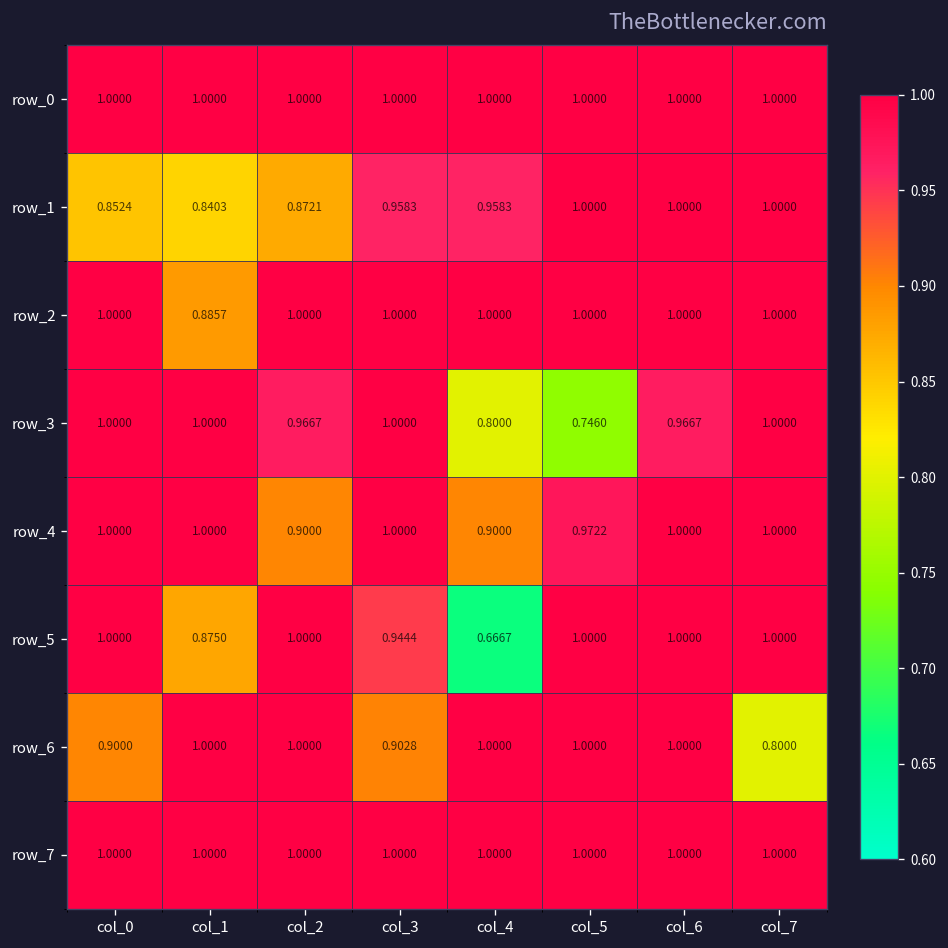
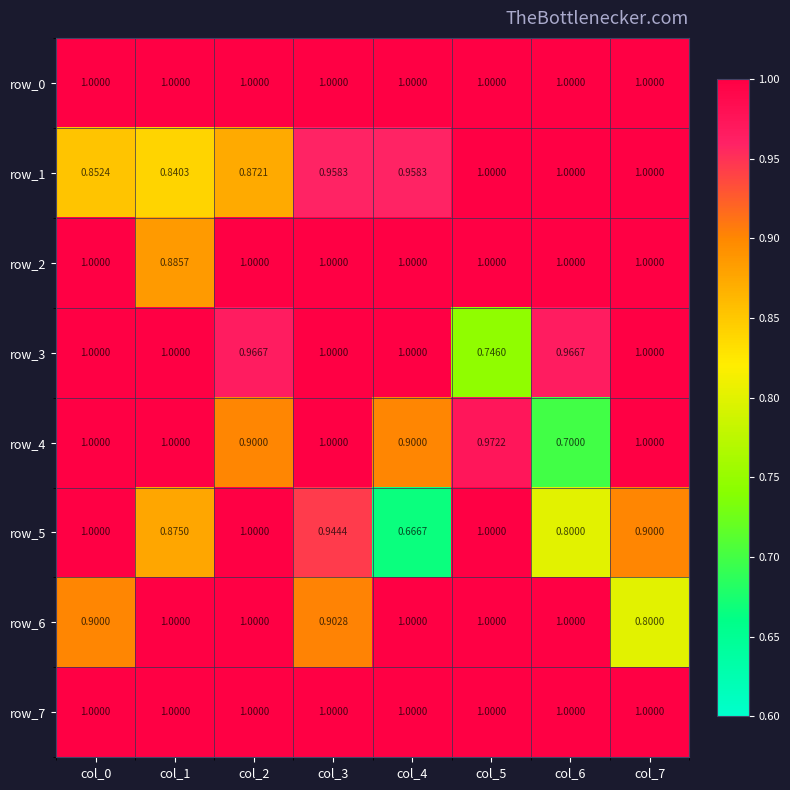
row_3, col_4: 0.8000 -> 1.0000
row_4, col_6: 1.0000 -> 0.7000
row_5, col_6: 1.0000 -> 0.8000
row_5, col_7: 1.0000 -> 0.9000
